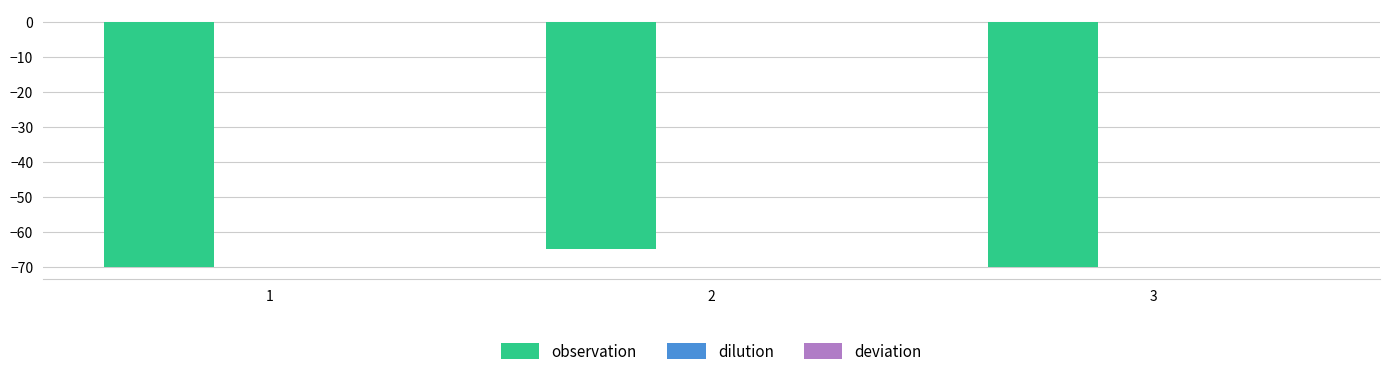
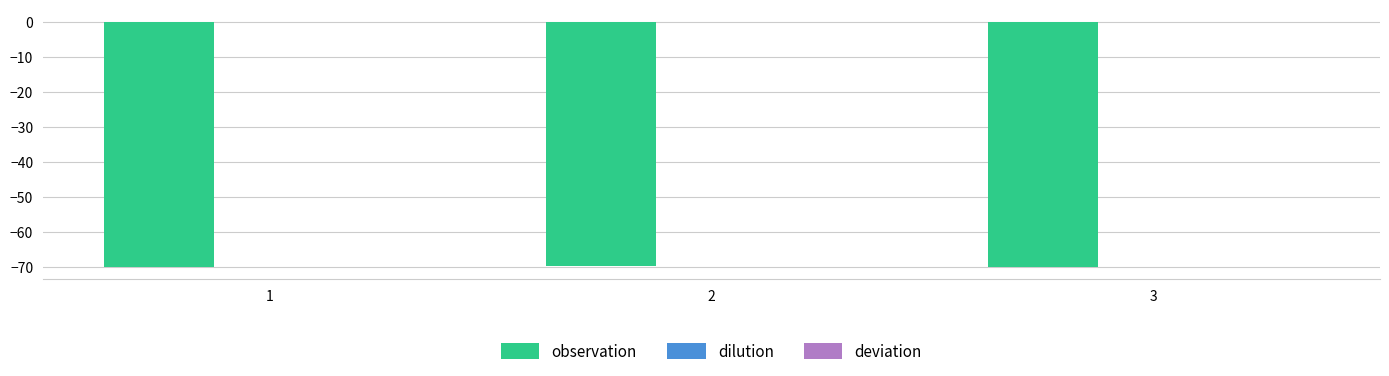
observation, 2: -65 -> -70
